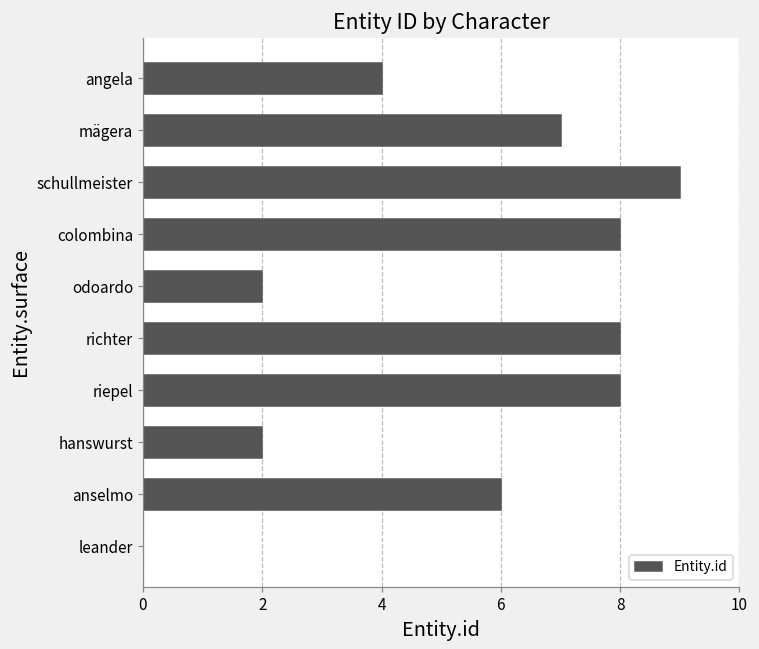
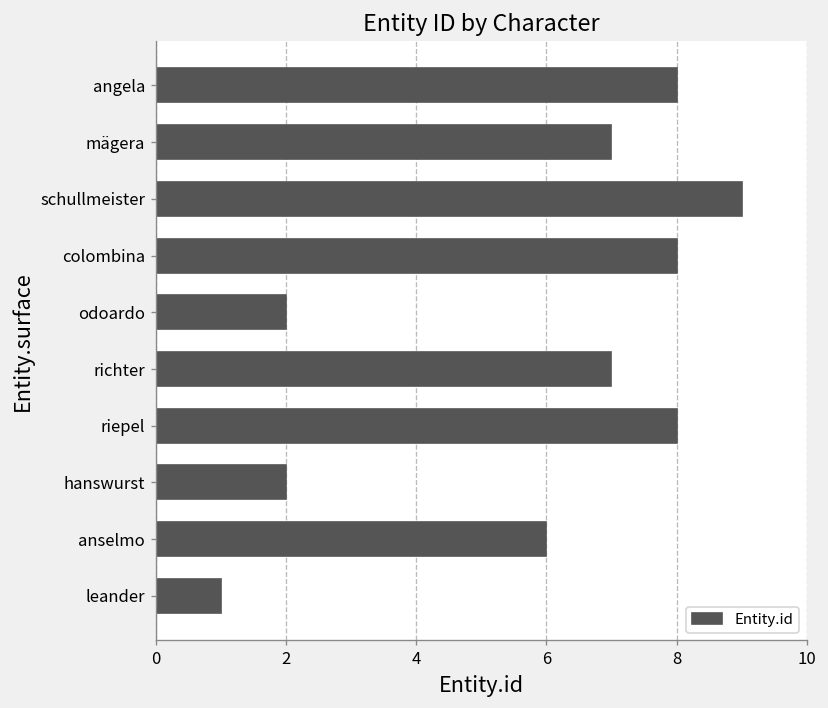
angela: 4 -> 8
richter: 8 -> 7
leander: 0 -> 1
